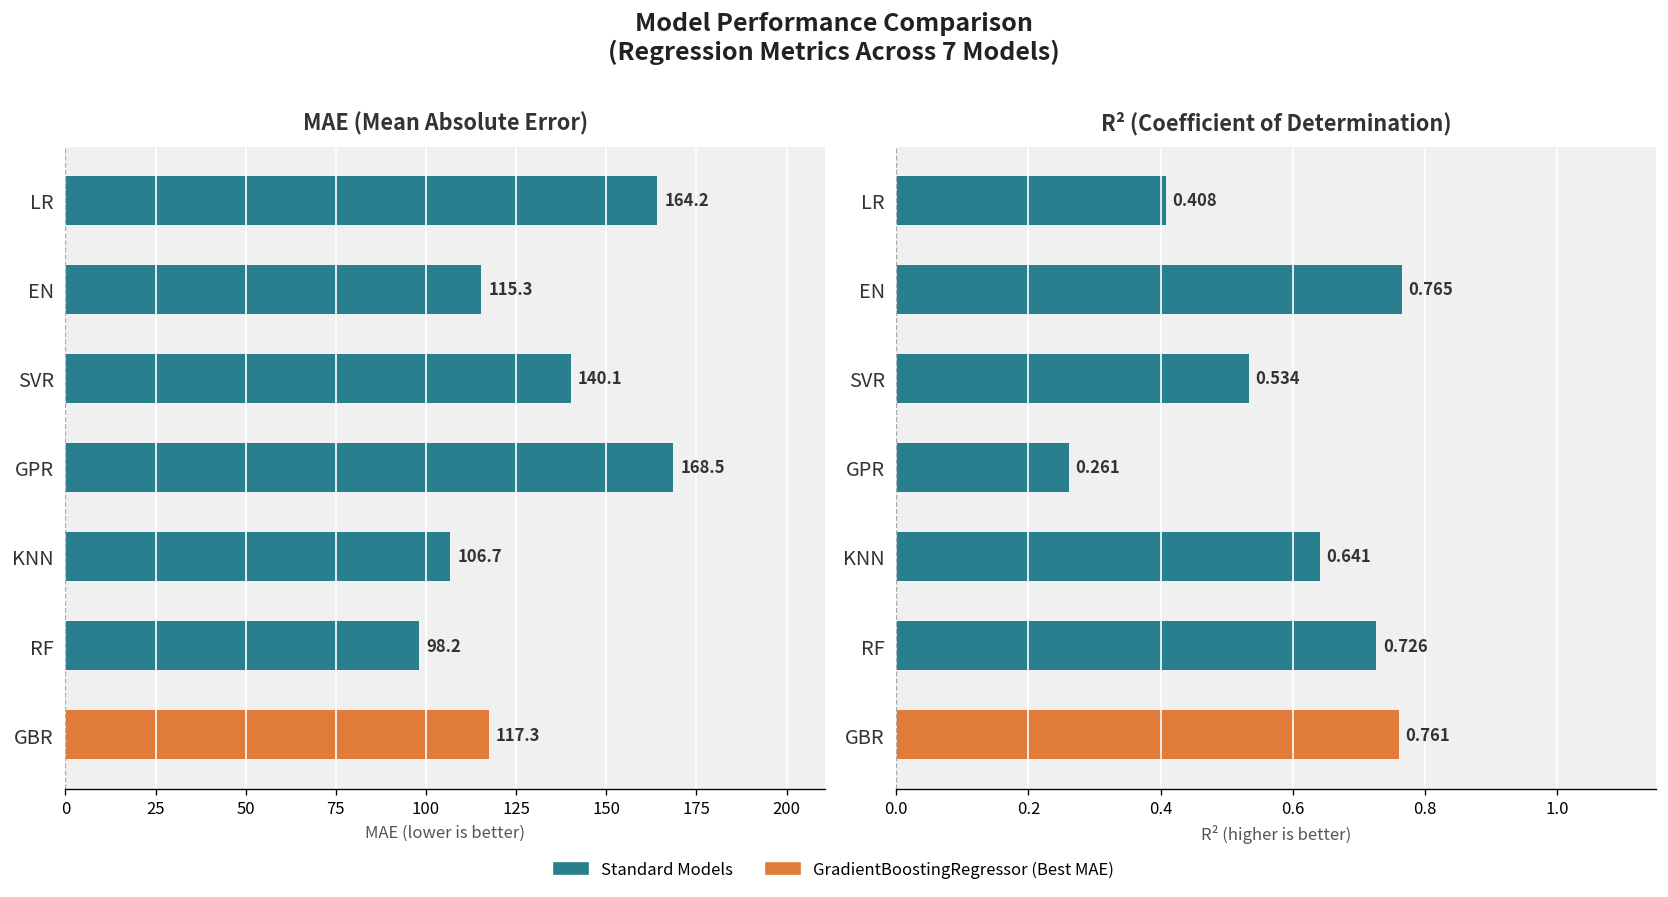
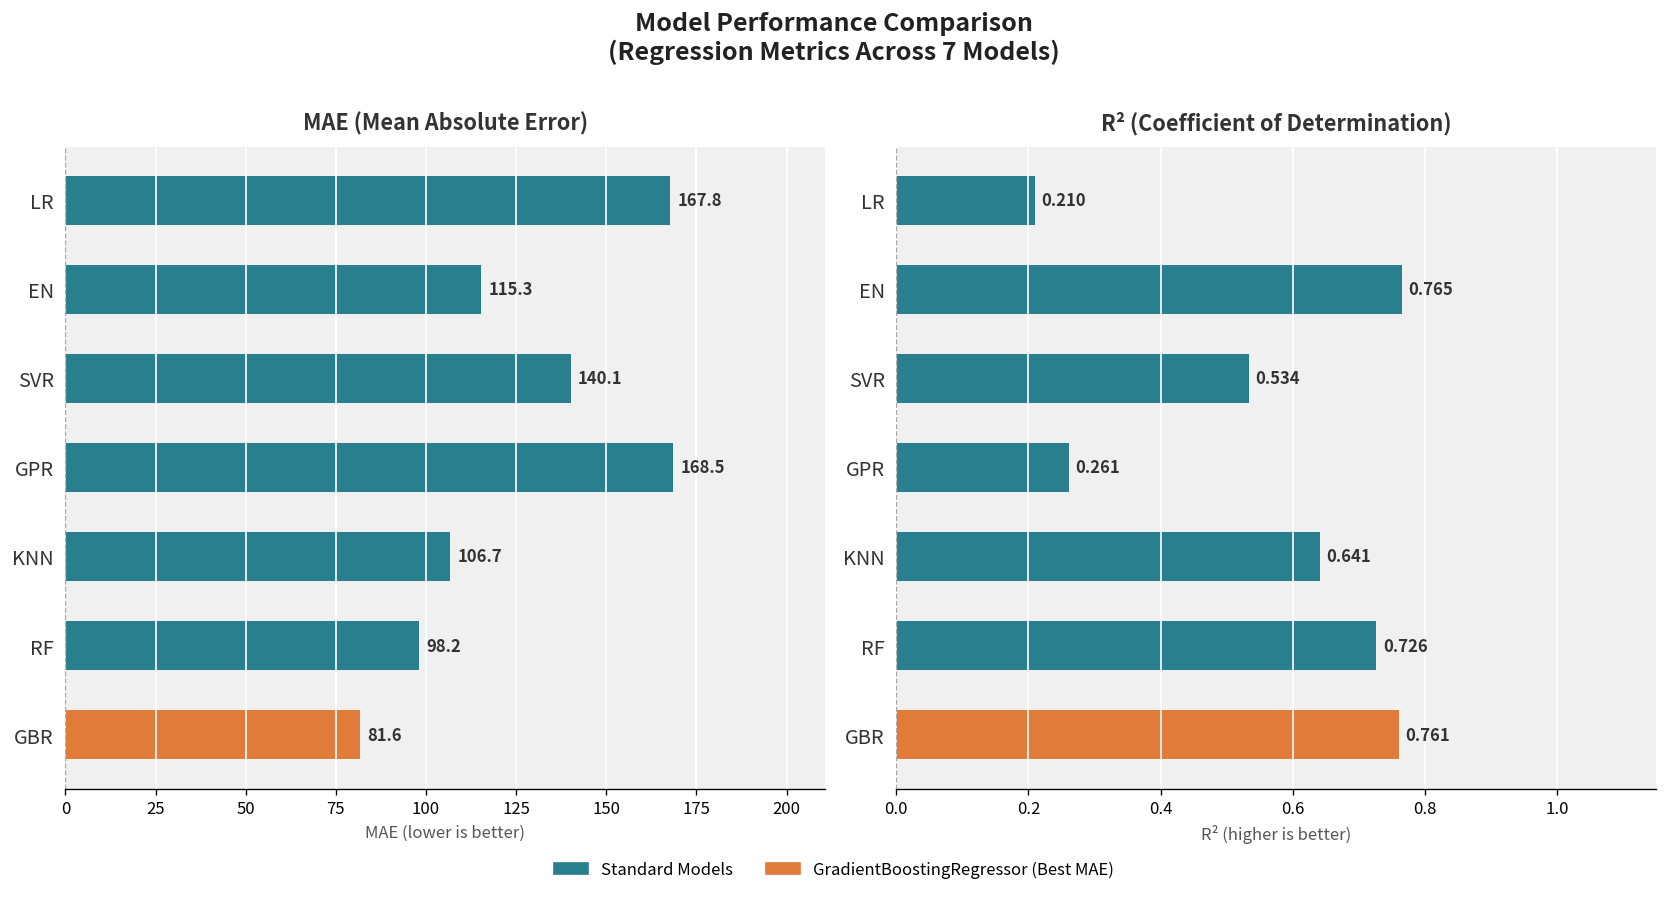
MAE (Mean Absolute Error), LR: 164.2 -> 167.8
MAE (Mean Absolute Error), GBR: 117.3 -> 81.6
R² (Coefficient of Determination), LR: 0.408 -> 0.210
